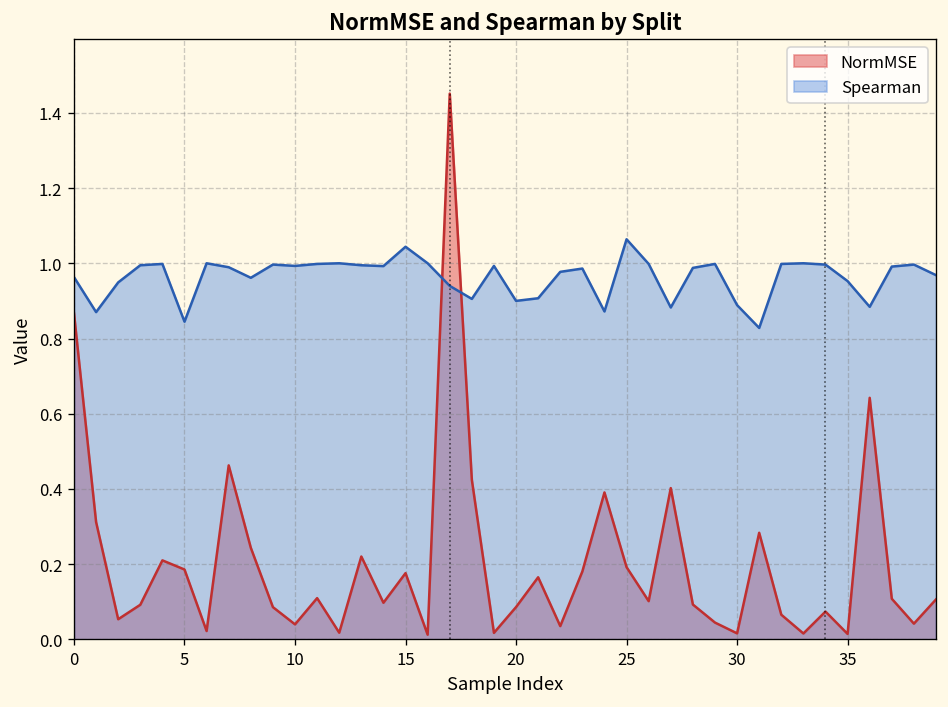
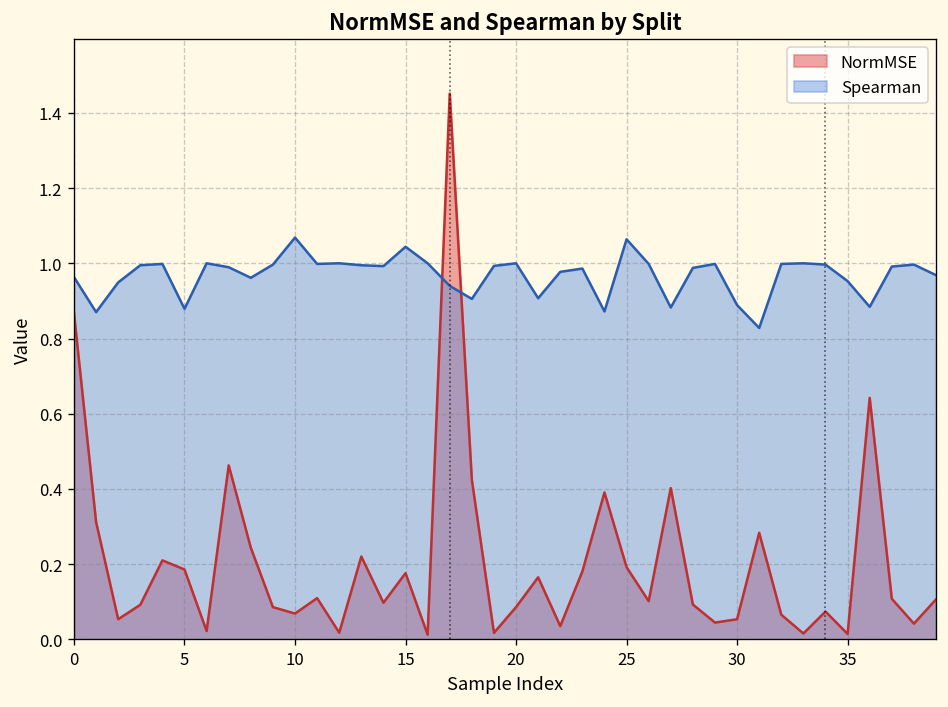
Spearman, 5: 0.84 -> 0.88
NormMSE, 10: 0.04 -> 0.07
Spearman, 10: 0.99 -> 1.07
Spearman, 20: 0.9 -> 1.0
NormMSE, 30: 0.02 -> 0.05
